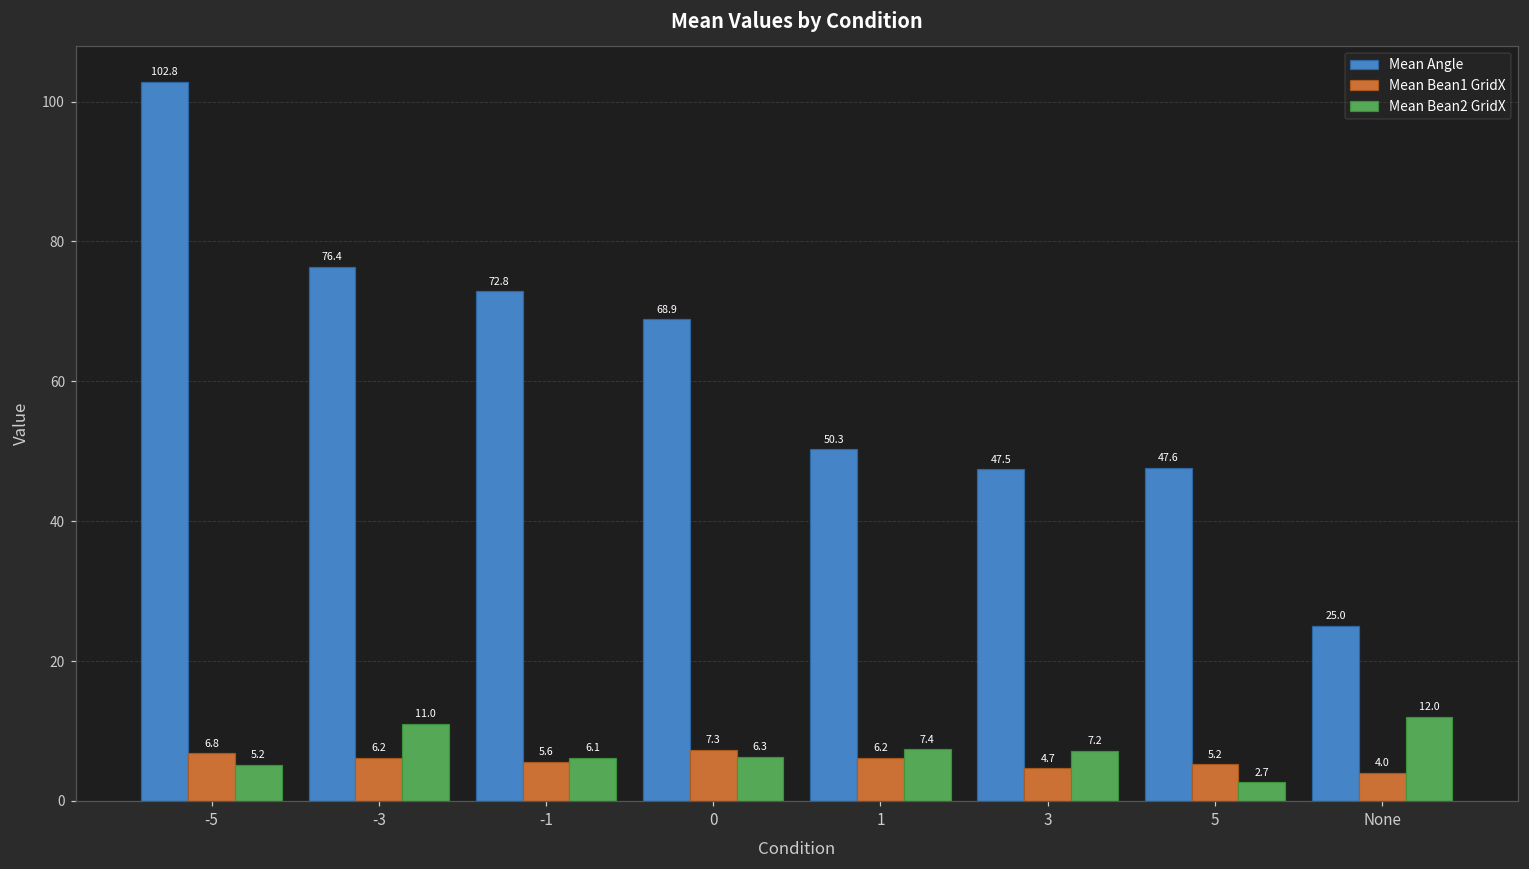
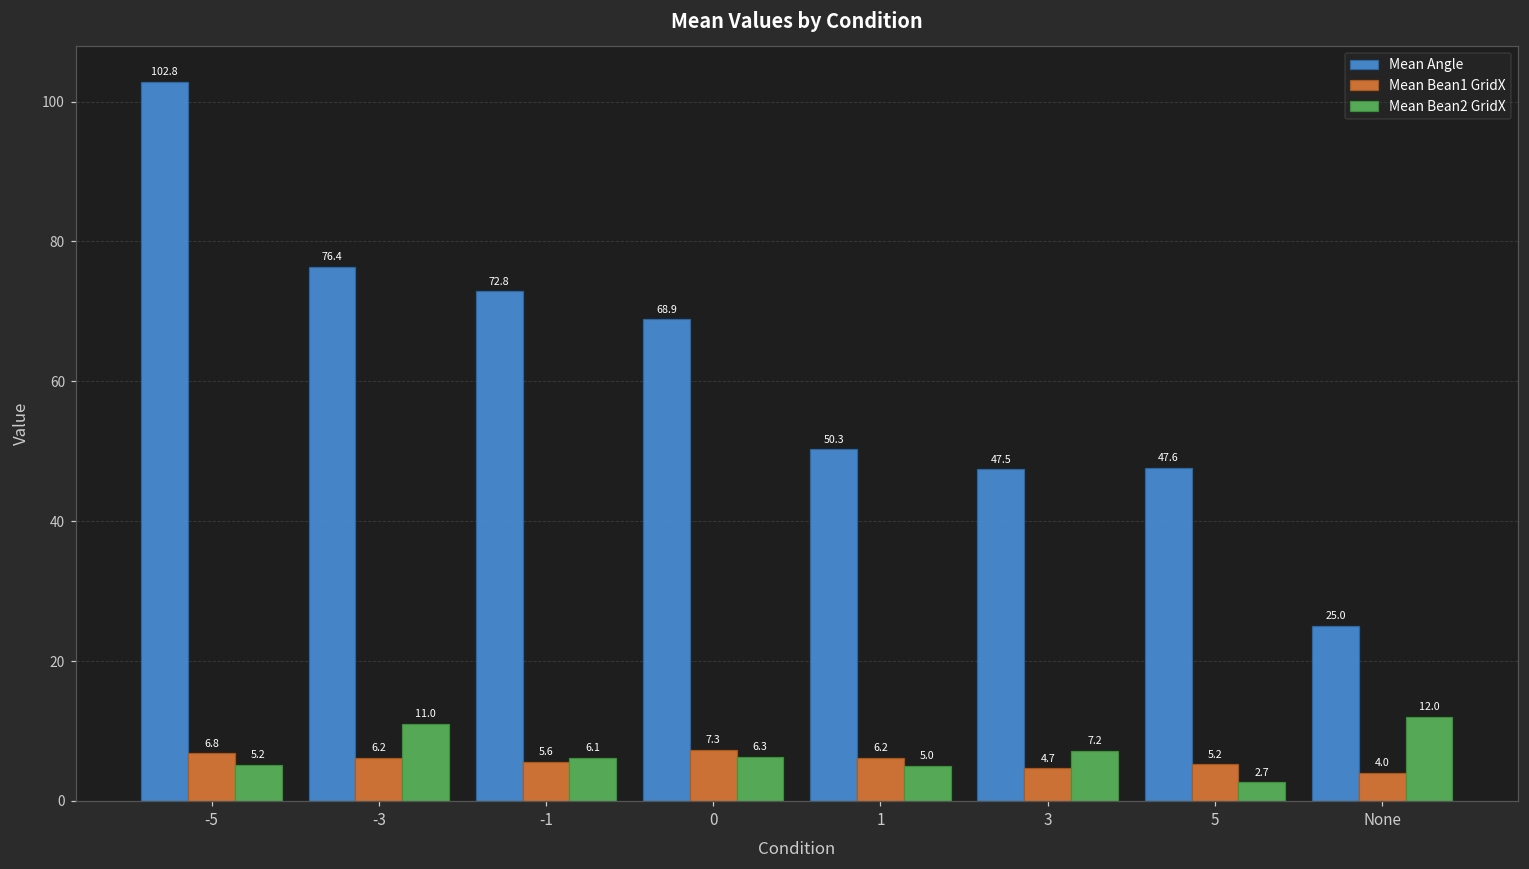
Mean Bean2 GridX, 1: 7.4 -> 5.0
